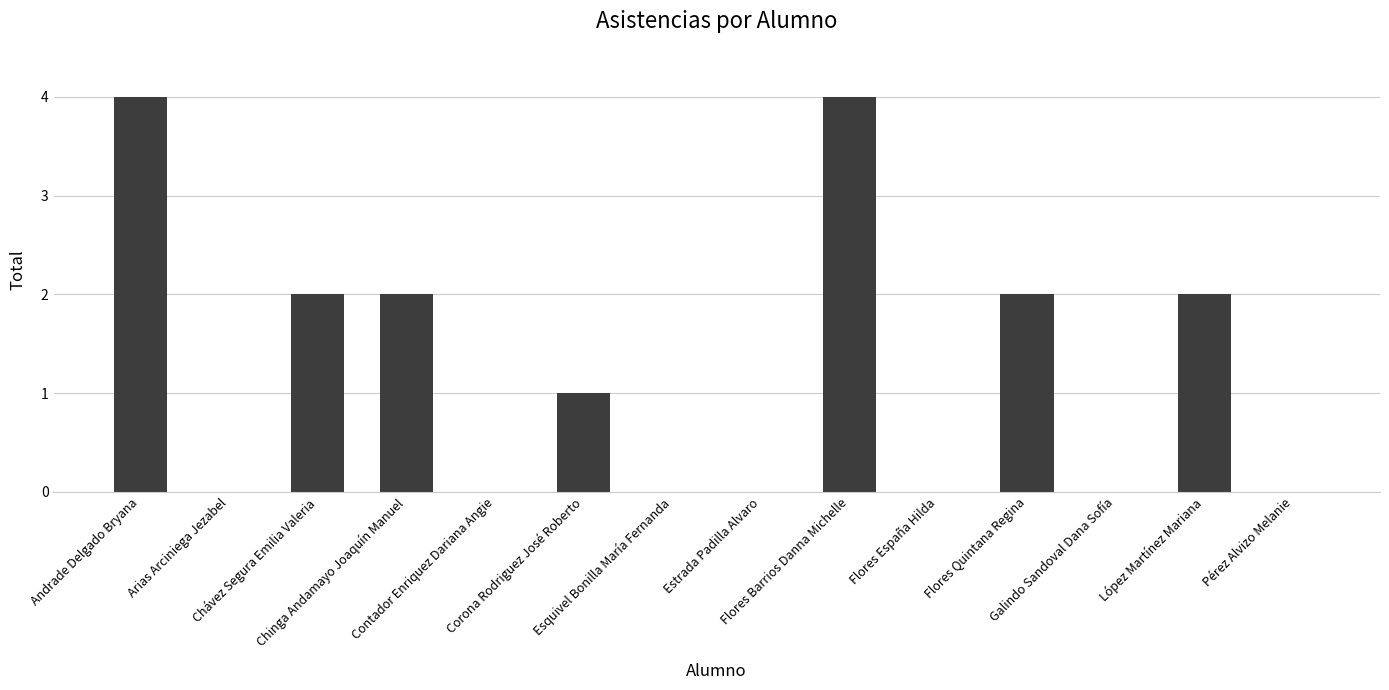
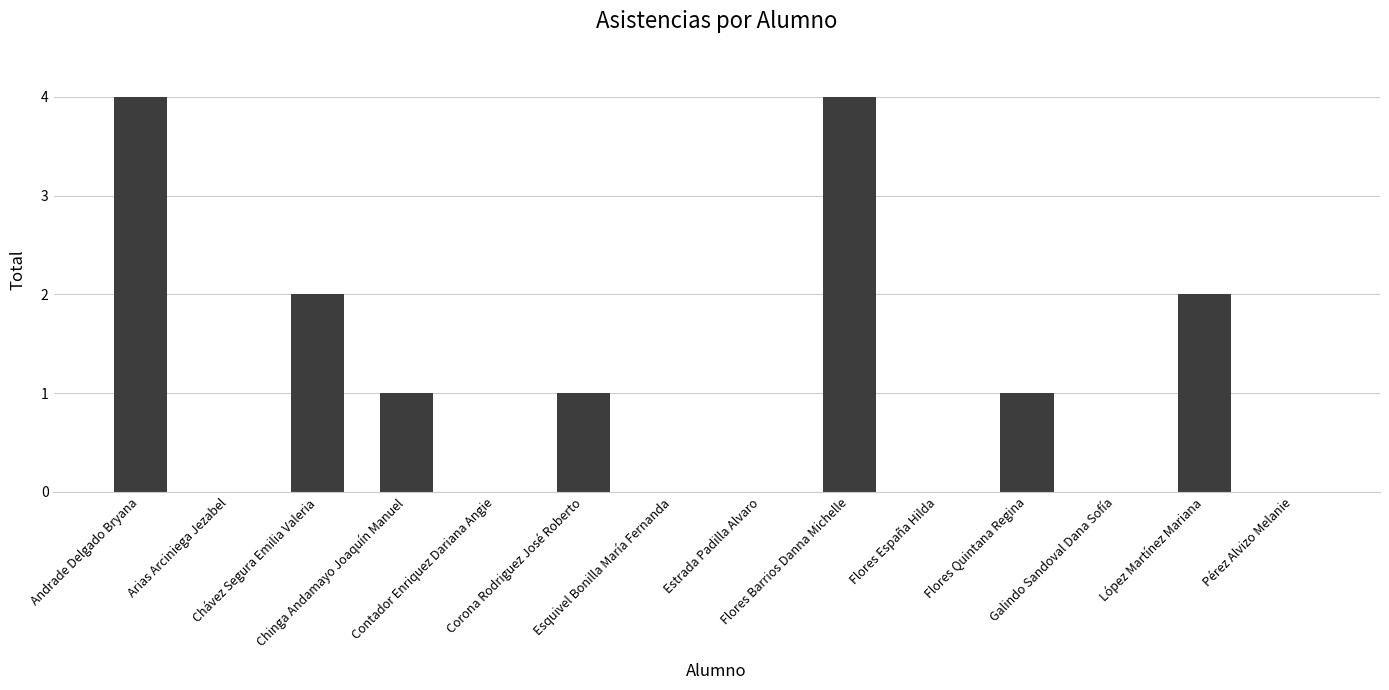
Chinga Andamayo Joaquín Manuel: 2 -> 1
Flores Quintana Regina: 2 -> 1
